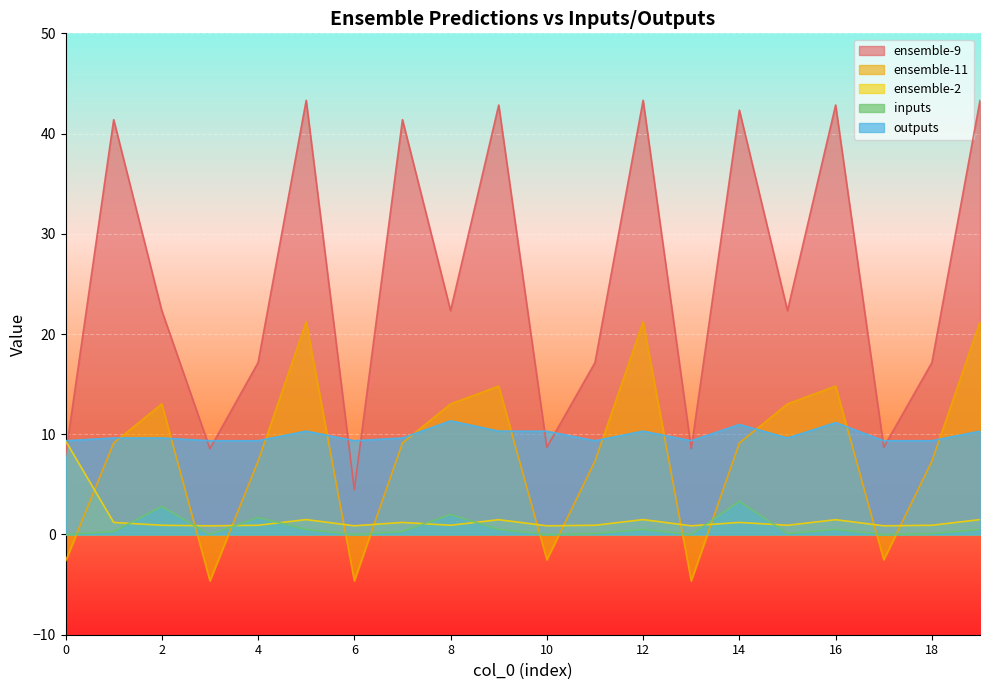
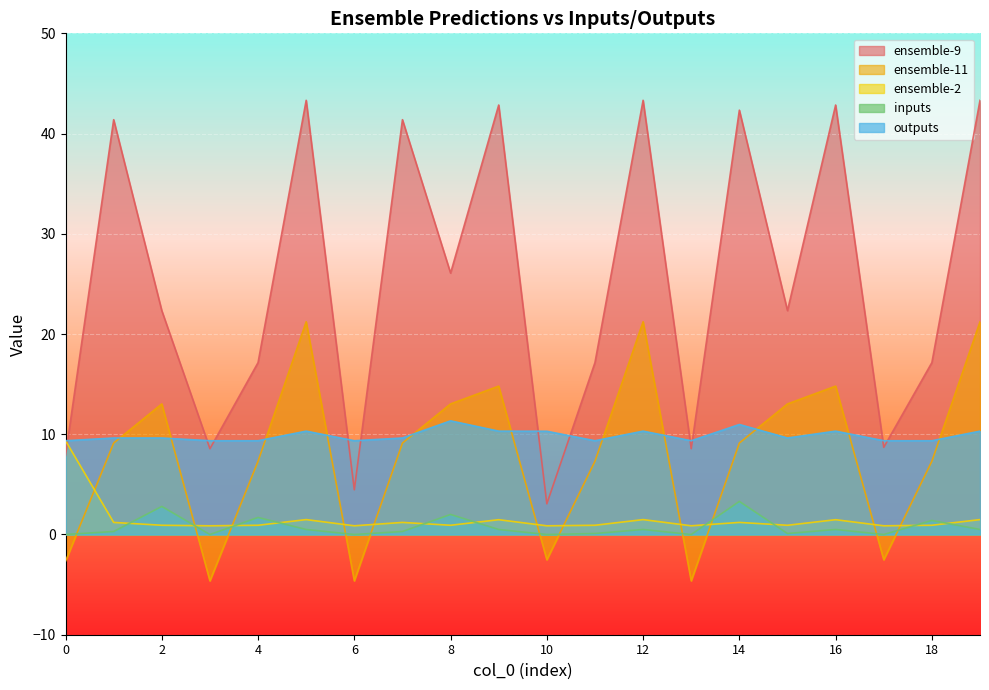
ensemble-9, 8: 22.3 -> 26.1
ensemble-9, 10: 8.7 -> 3.1
outputs, 16: 11.2 -> 10.3
inputs, 18: 0.1 -> 1.4
